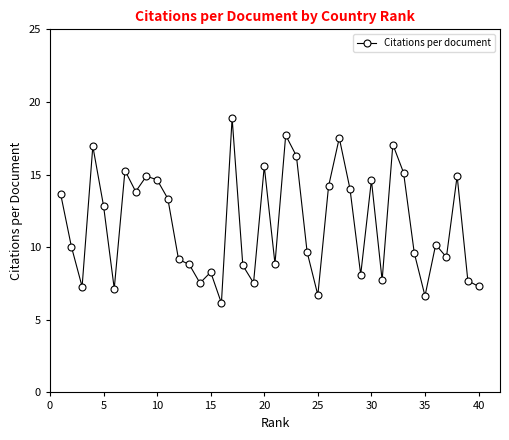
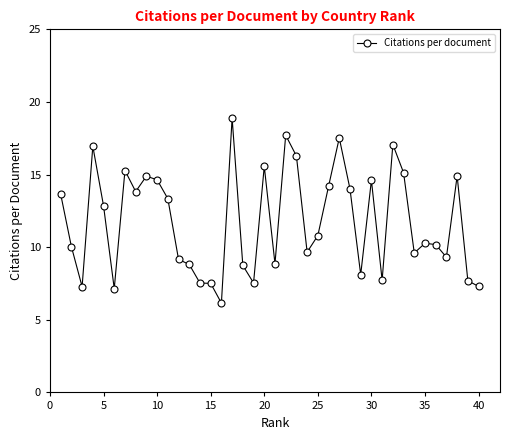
15: 8.3 -> 7.5
25: 6.7 -> 10.8
35: 6.6 -> 10.3
